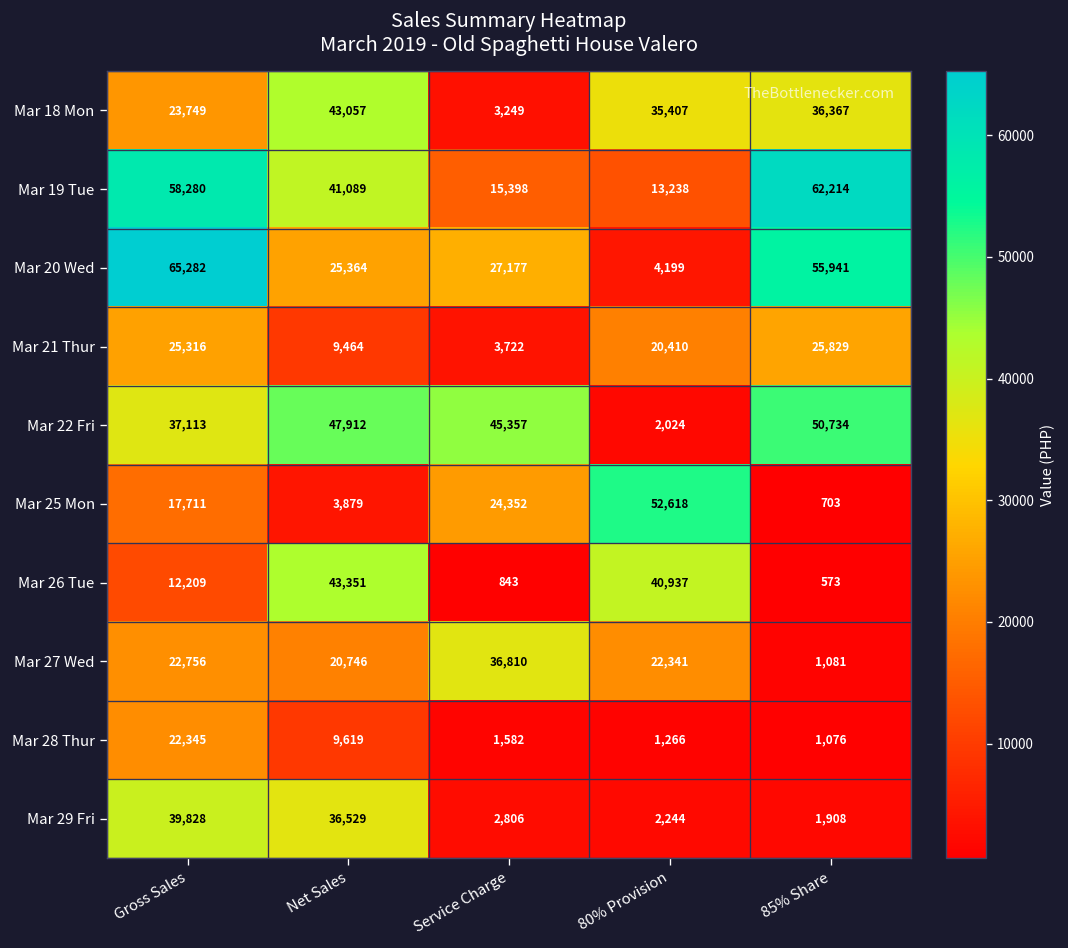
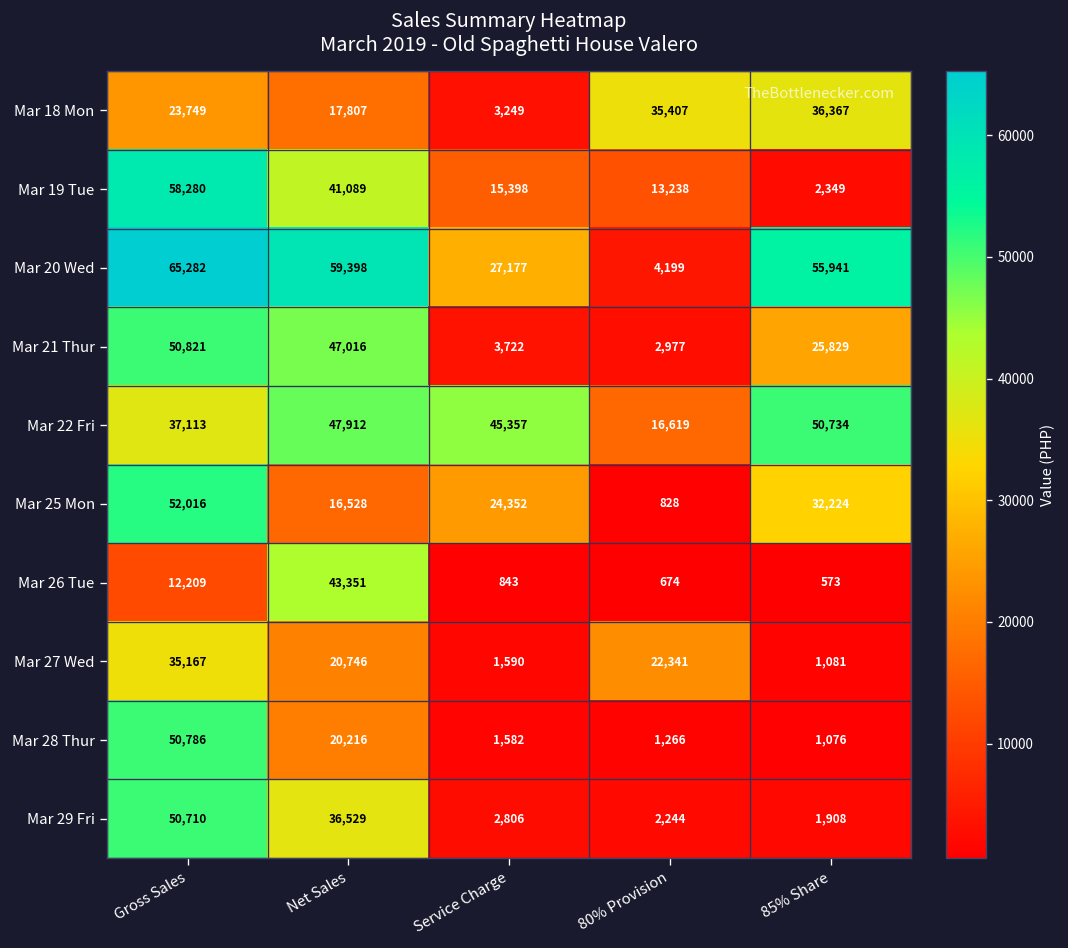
Mar 18 Mon, Net Sales: 43,057 -> 17,807
Mar 19 Tue, 85% Share: 62,214 -> 2,349
Mar 20 Wed, Net Sales: 25,364 -> 59,398
Mar 21 Thur, Gross Sales: 25,316 -> 50,821
Mar 21 Thur, Net Sales: 9,464 -> 47,016
Mar 21 Thur, 80% Provision: 20,410 -> 2,977
Mar 22 Fri, 80% Provision: 2,024 -> 16,619
Mar 25 Mon, Gross Sales: 17,711 -> 52,016
Mar 25 Mon, Net Sales: 3,879 -> 16,528
Mar 25 Mon, 80% Provision: 52,618 -> 828
Mar 25 Mon, 85% Share: 703 -> 32,224
Mar 26 Tue, 80% Provision: 40,937 -> 674
Mar 27 Wed, Gross Sales: 22,756 -> 35,167
Mar 27 Wed, Service Charge: 36,810 -> 1,590
Mar 28 Thur, Gross Sales: 22,345 -> 50,786
Mar 28 Thur, Net Sales: 9,619 -> 20,216
Mar 29 Fri, Gross Sales: 39,828 -> 50,710
